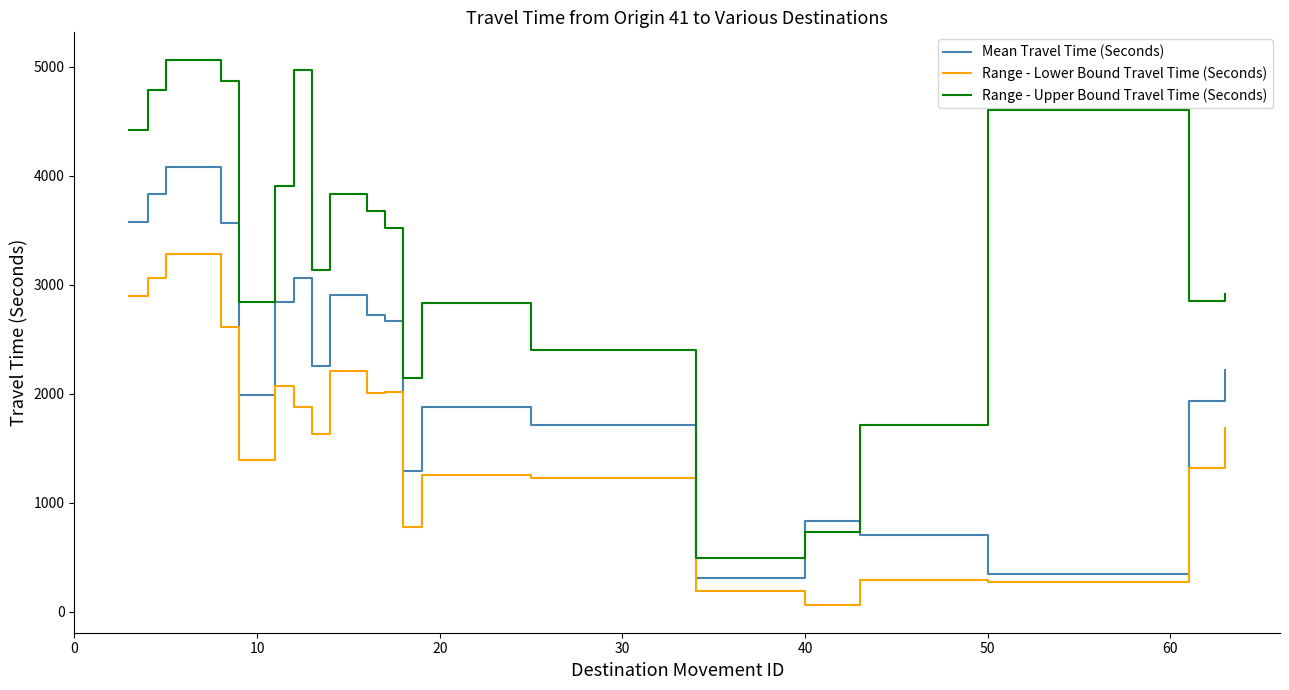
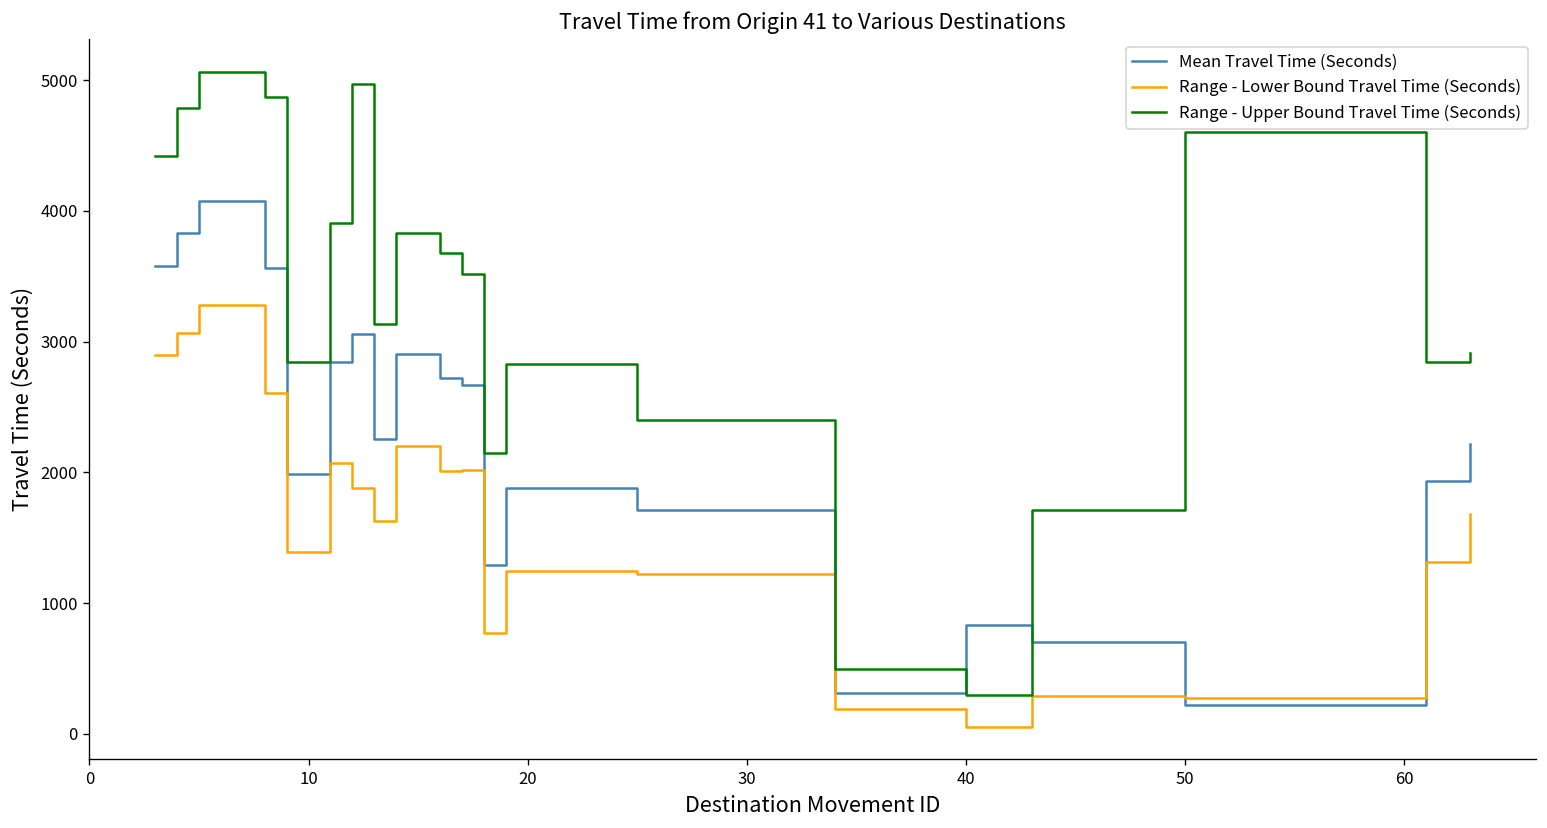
Range - Upper Bound Travel Time (Seconds), 40: 730 -> 300
Mean Travel Time (Seconds), 50: 350 -> 220
